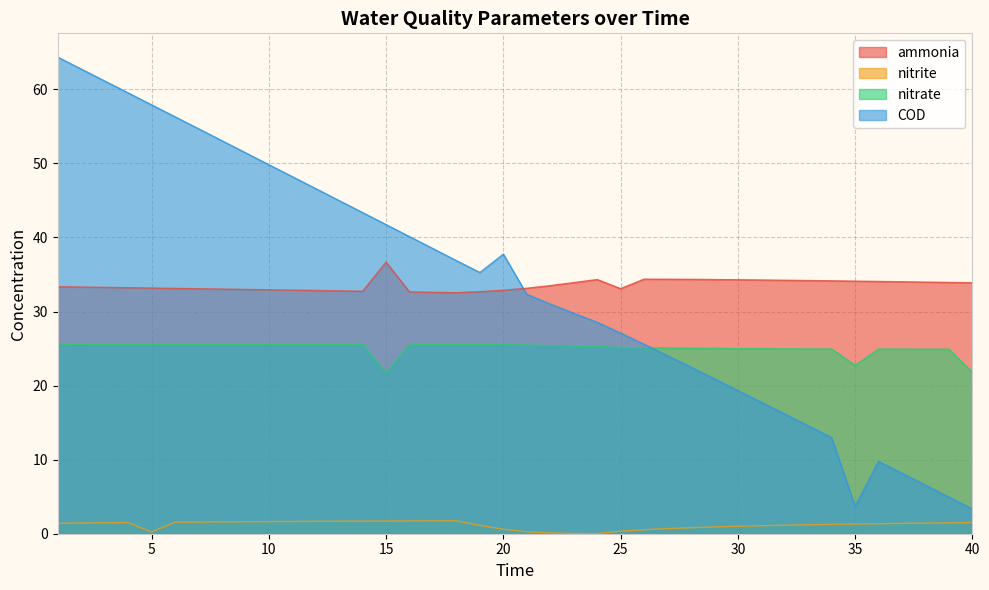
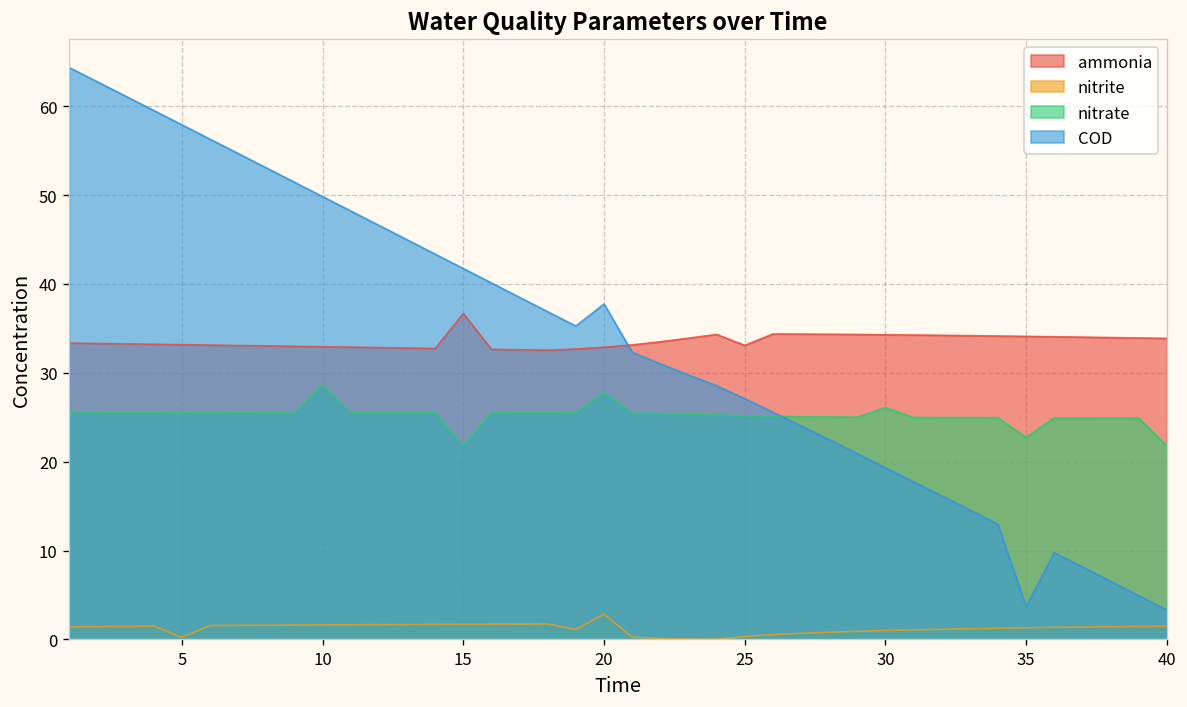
nitrate, 10: 26 -> 29
nitrite, 20: 1 -> 3
nitrate, 20: 26 -> 28
nitrate, 30: 25 -> 26
